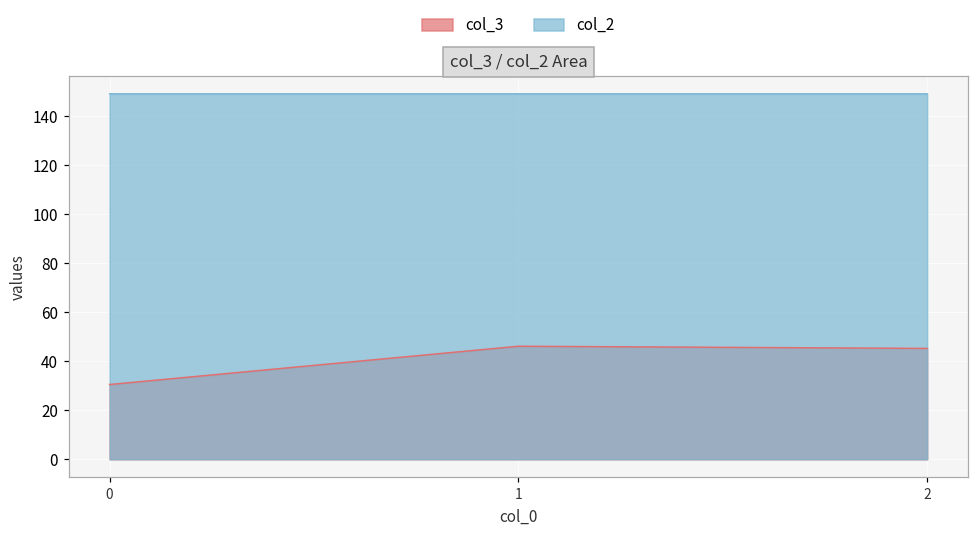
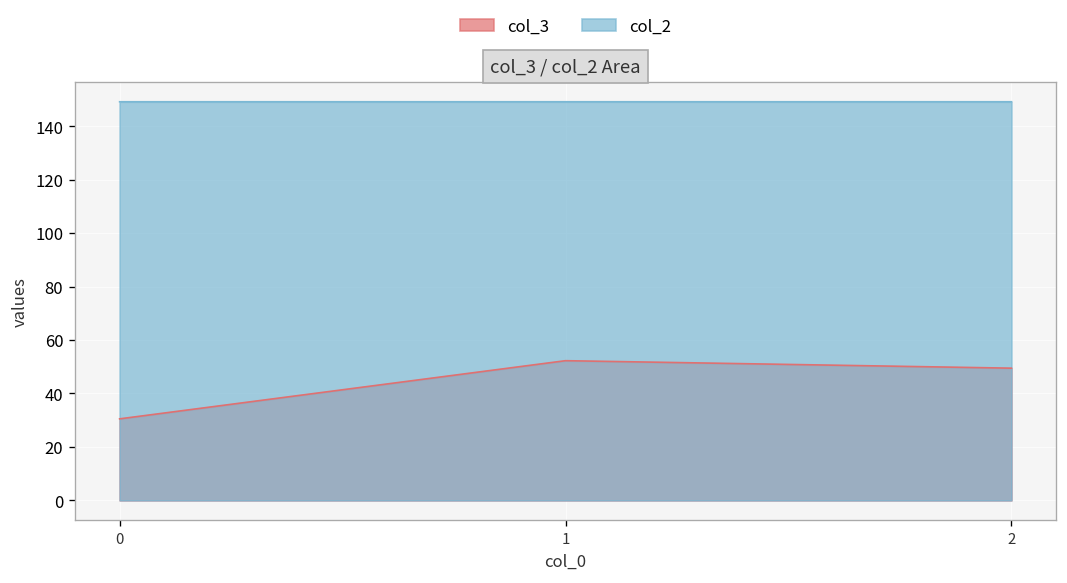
col_3, 1: 46 -> 52
col_3, 2: 45 -> 49
